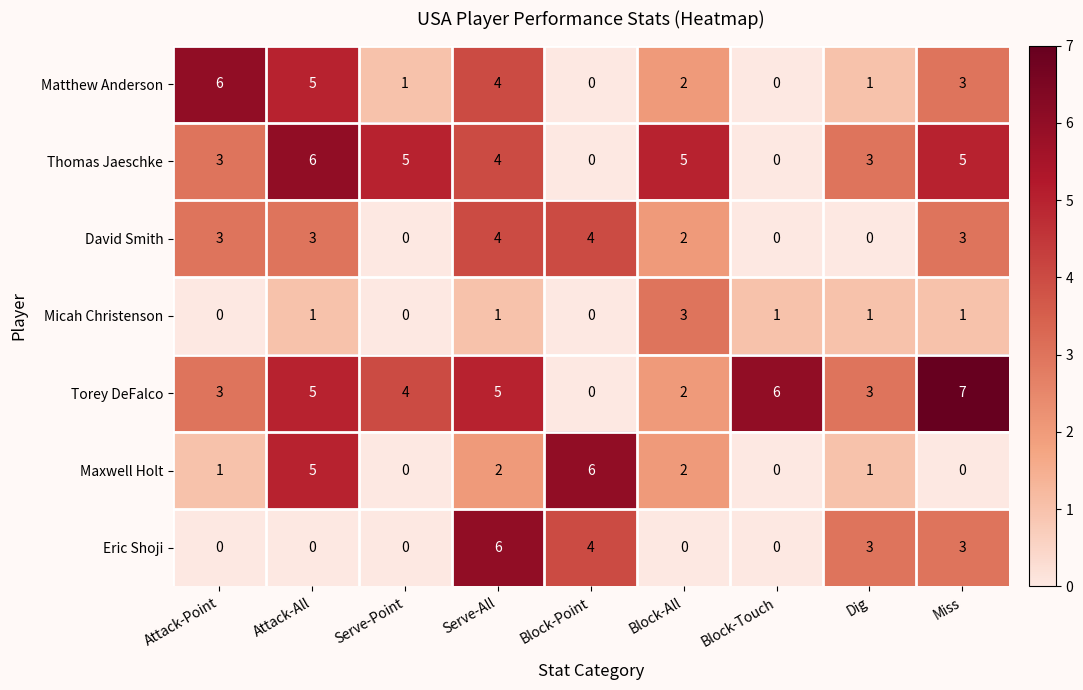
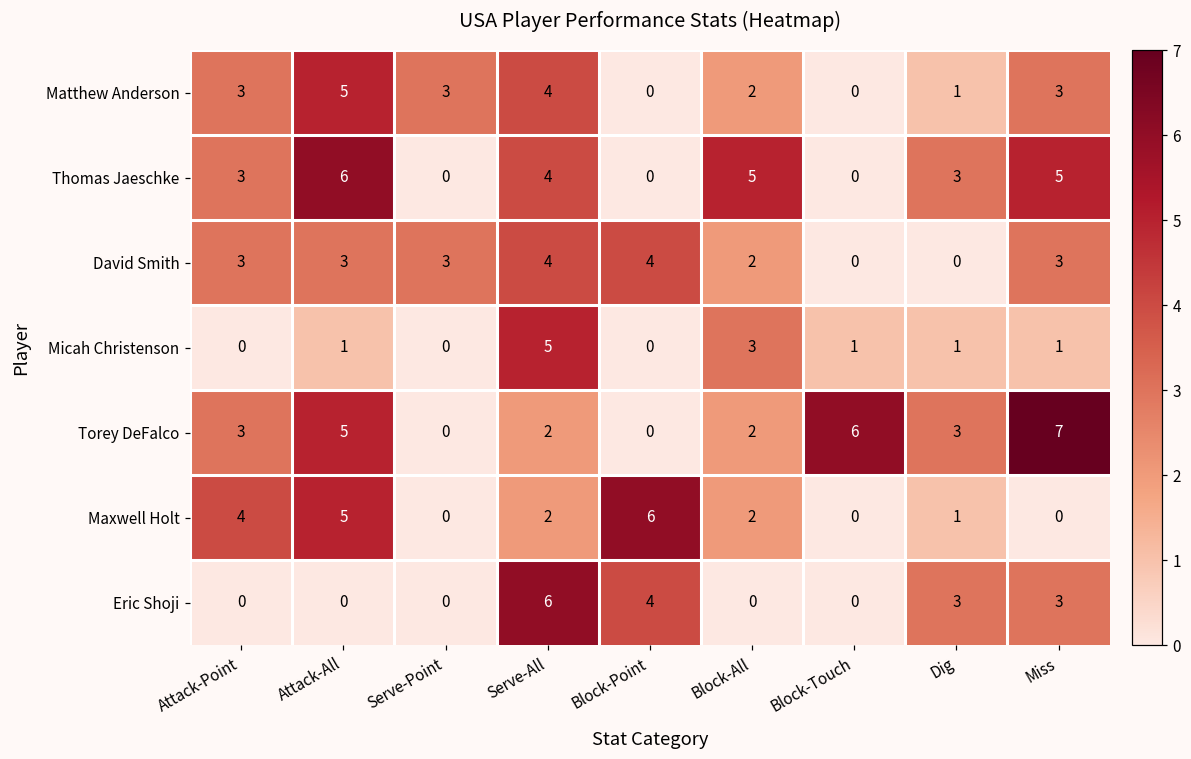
Matthew Anderson, Attack-Point: 6 -> 3
Matthew Anderson, Serve-Point: 1 -> 3
Thomas Jaeschke, Serve-Point: 5 -> 0
David Smith, Serve-Point: 0 -> 3
Micah Christenson, Serve-All: 1 -> 5
Torey DeFalco, Serve-Point: 4 -> 0
Torey DeFalco, Serve-All: 5 -> 2
Maxwell Holt, Attack-Point: 1 -> 4
